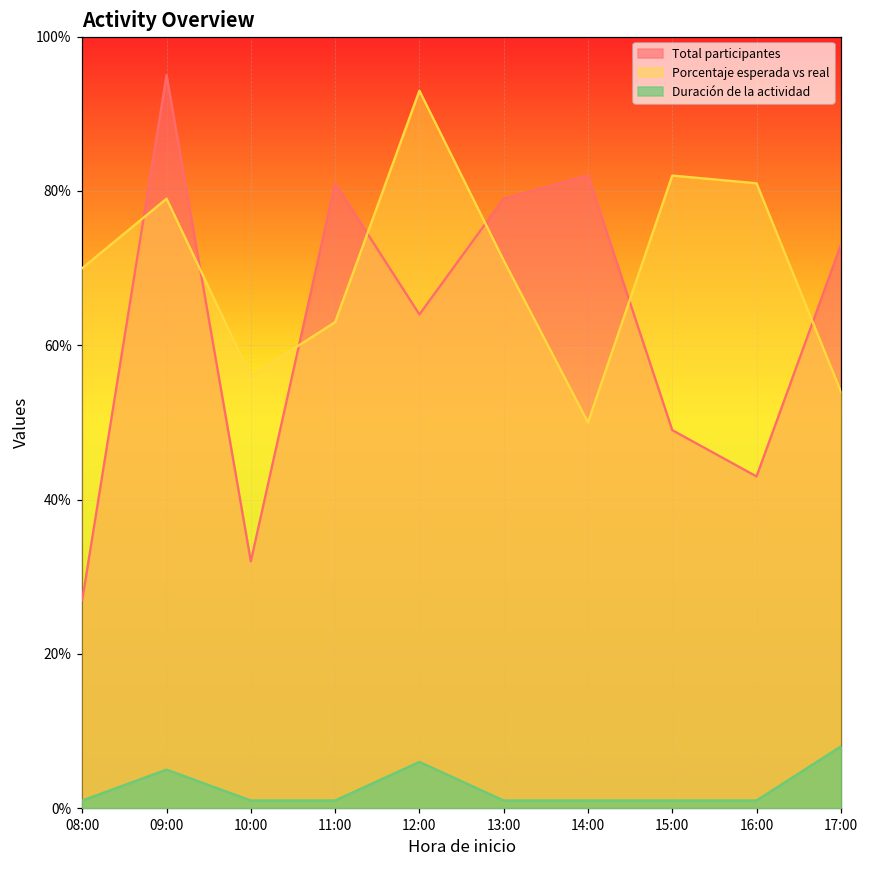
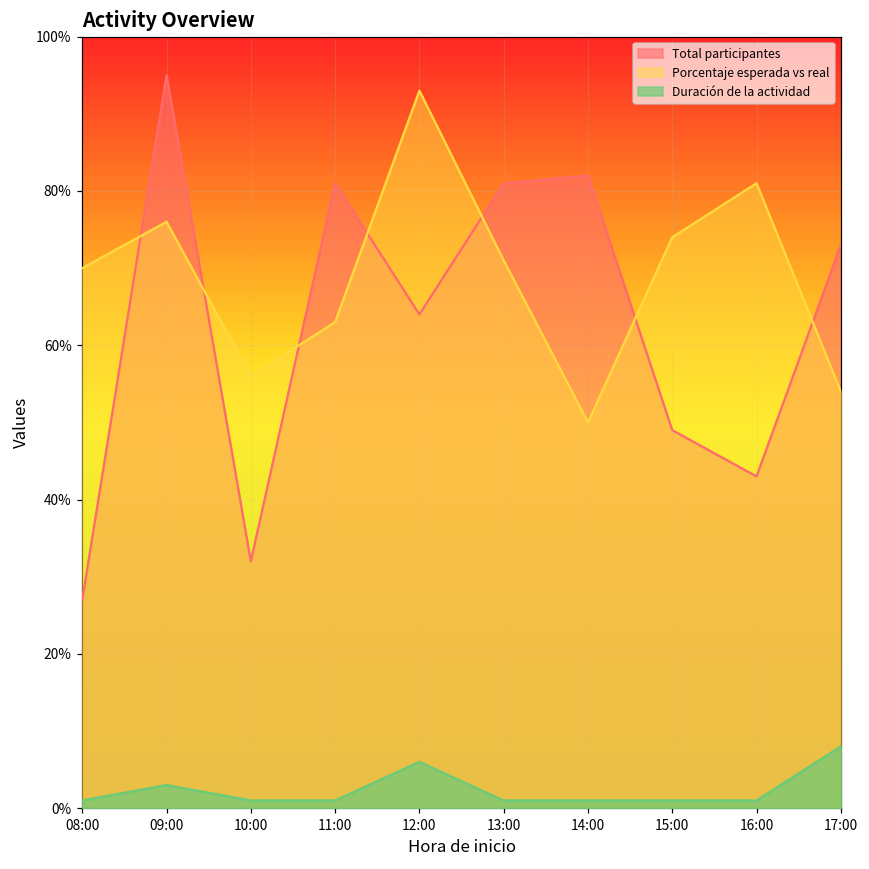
Porcentaje esperada vs real, 09:00: 79% -> 76%
Duración de la actividad, 09:00: 5% -> 3%
Total participantes, 13:00: 79% -> 81%
Porcentaje esperada vs real, 15:00: 82% -> 74%
